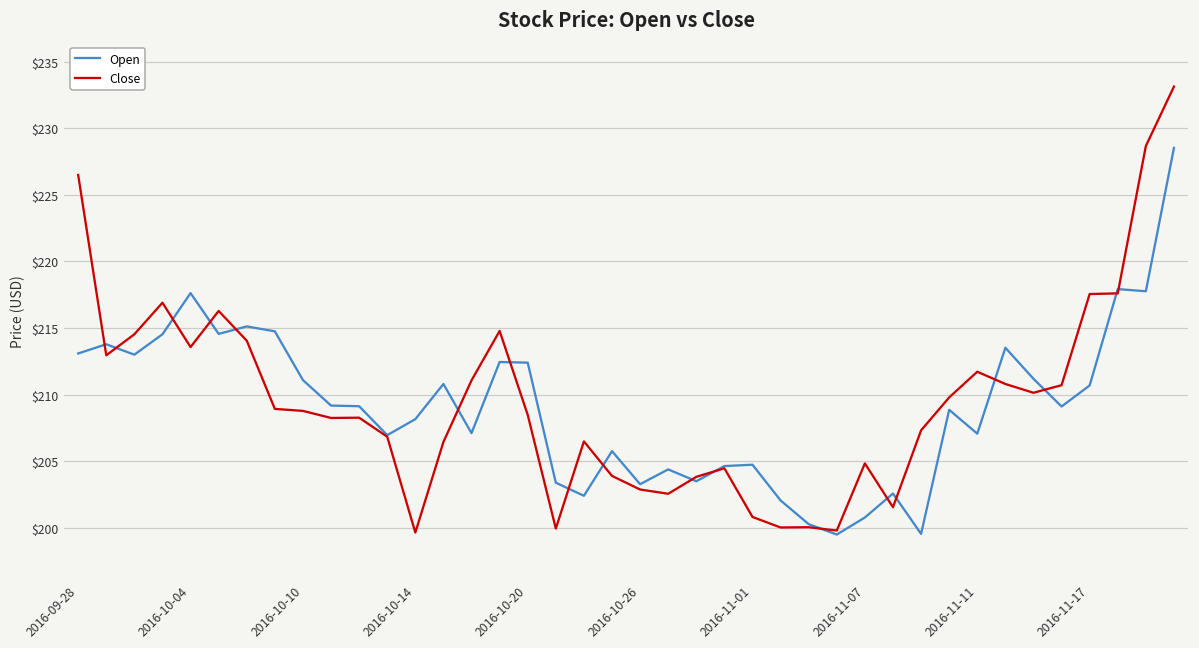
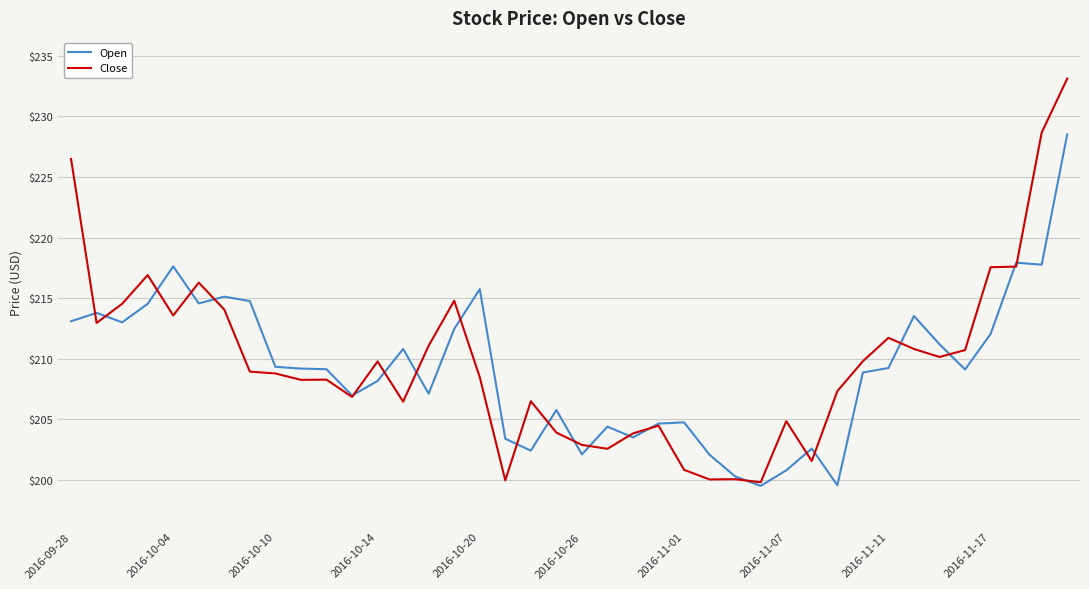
Open, 2016-10-10: $211.1 -> $209.3
Close, 2016-10-14: $199.7 -> $209.8
Open, 2016-10-20: $212.4 -> $215.7
Open, 2016-10-26: $203.3 -> $202.1
Open, 2016-11-11: $207.1 -> $209.2
Open, 2016-11-17: $210.7 -> $212.0
